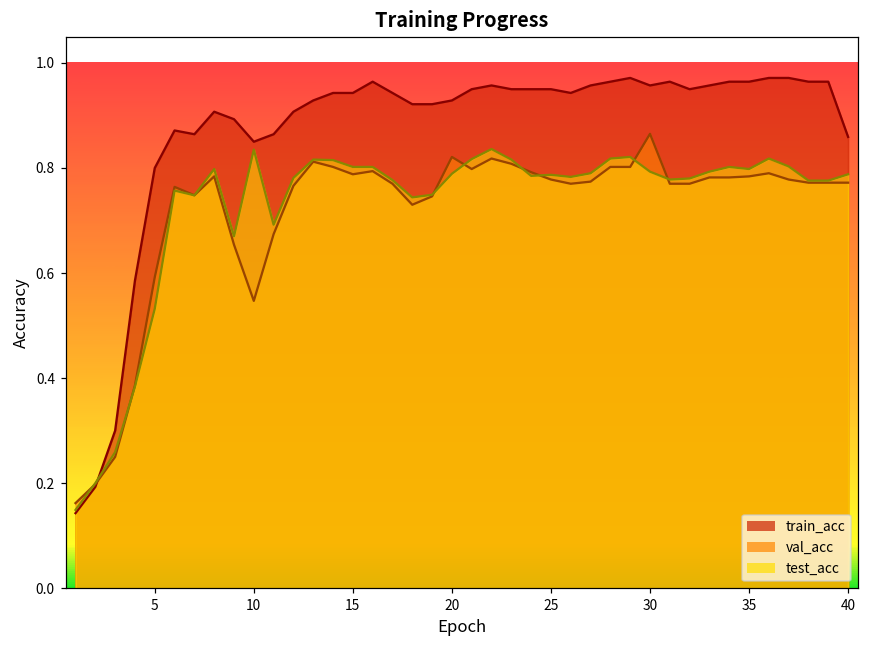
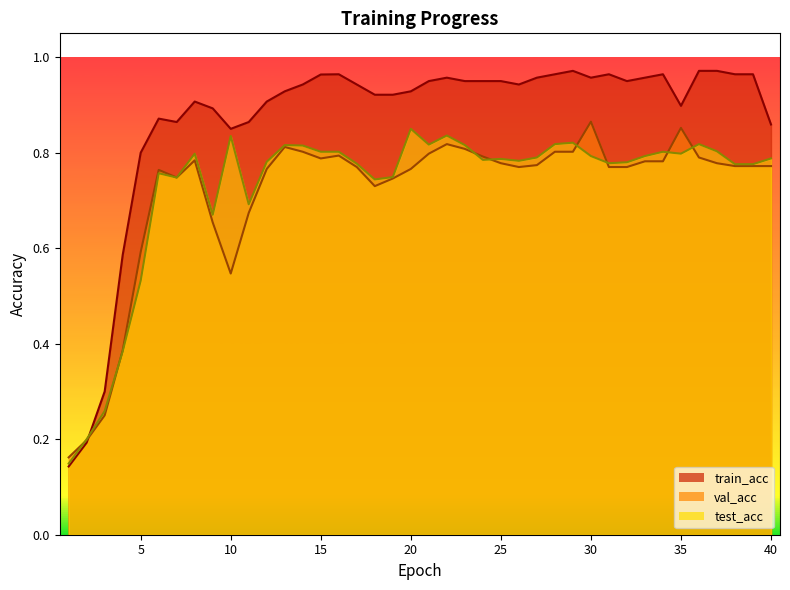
train_acc, 15: 0.94 -> 0.96
val_acc, 20: 0.82 -> 0.77
test_acc, 20: 0.79 -> 0.85
train_acc, 35: 0.96 -> 0.90
val_acc, 35: 0.78 -> 0.85
